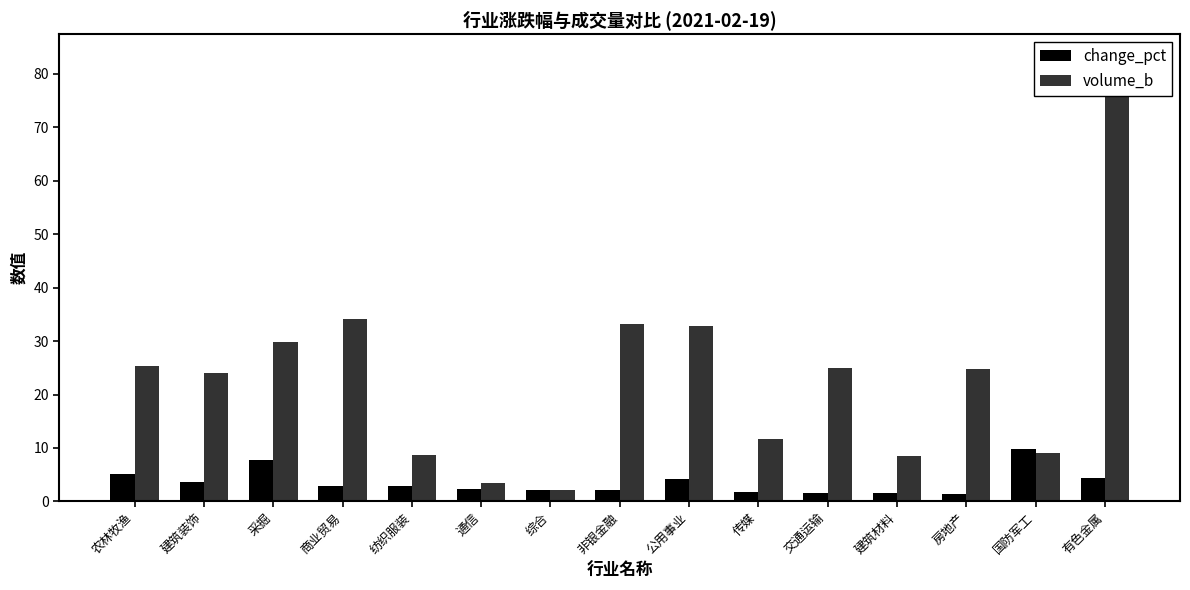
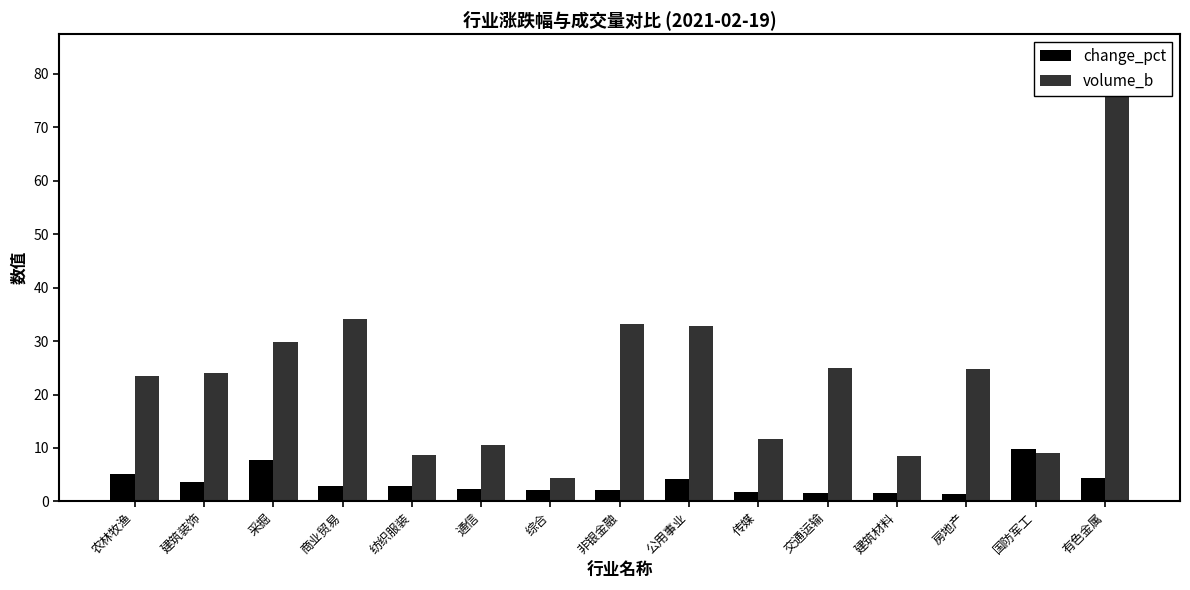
volume_b, 农林牧渔: 25 -> 24
volume_b, 通信: 3 -> 11
volume_b, 综合: 2 -> 4
